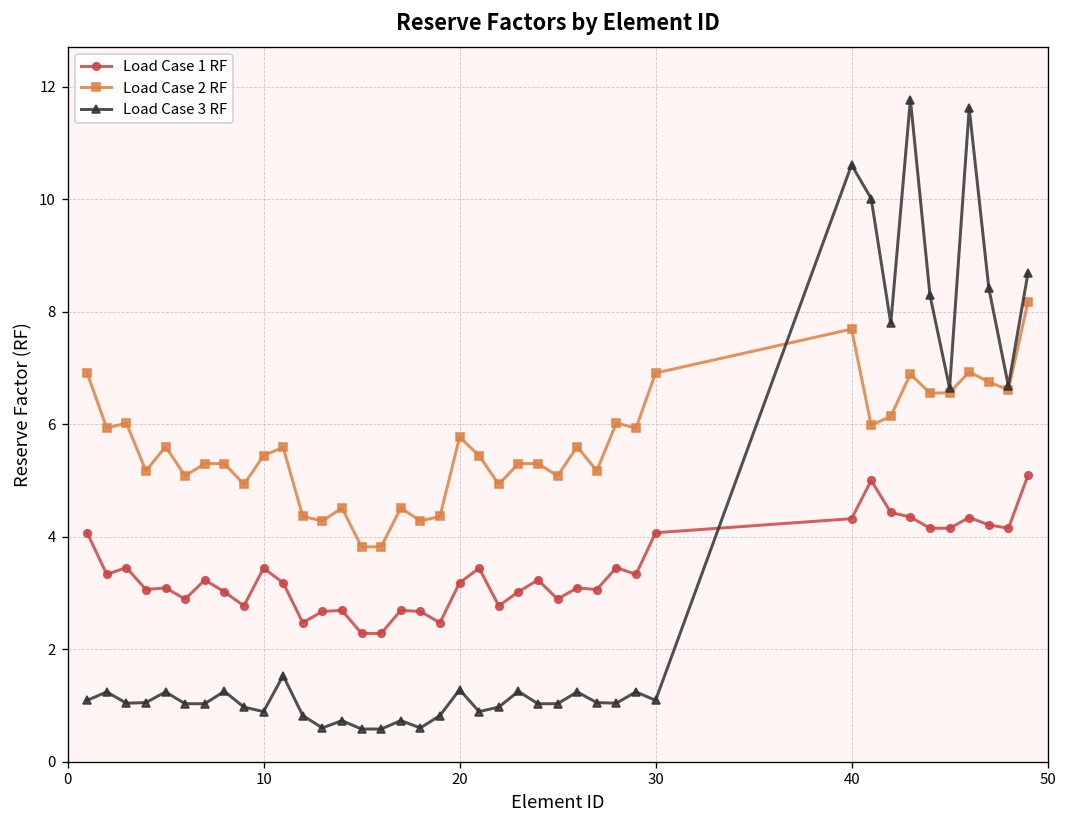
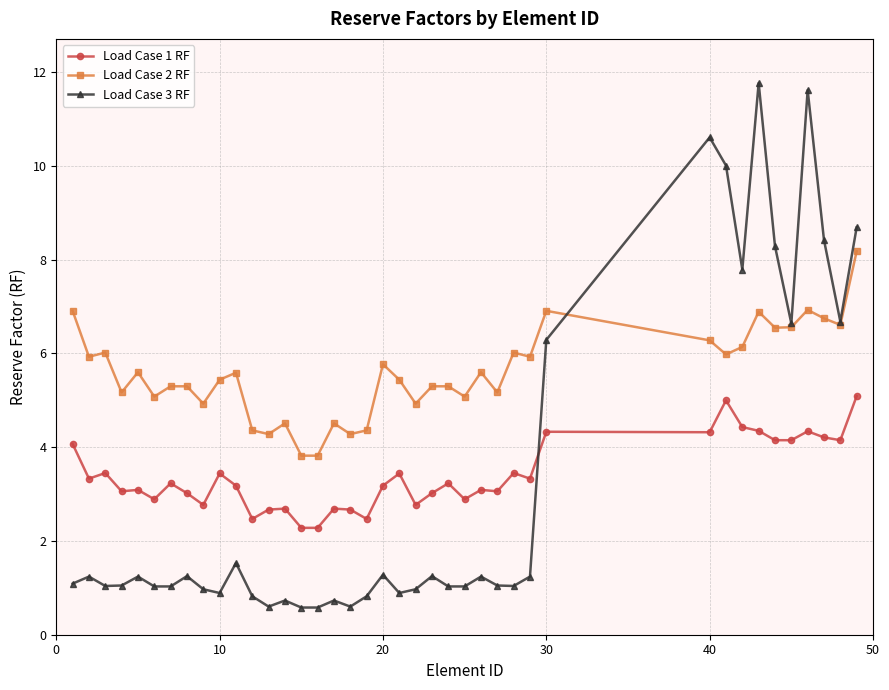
Load Case 1 RF, 30: 4.1 -> 4.3
Load Case 3 RF, 30: 1.1 -> 6.3
Load Case 2 RF, 40: 7.7 -> 6.3
